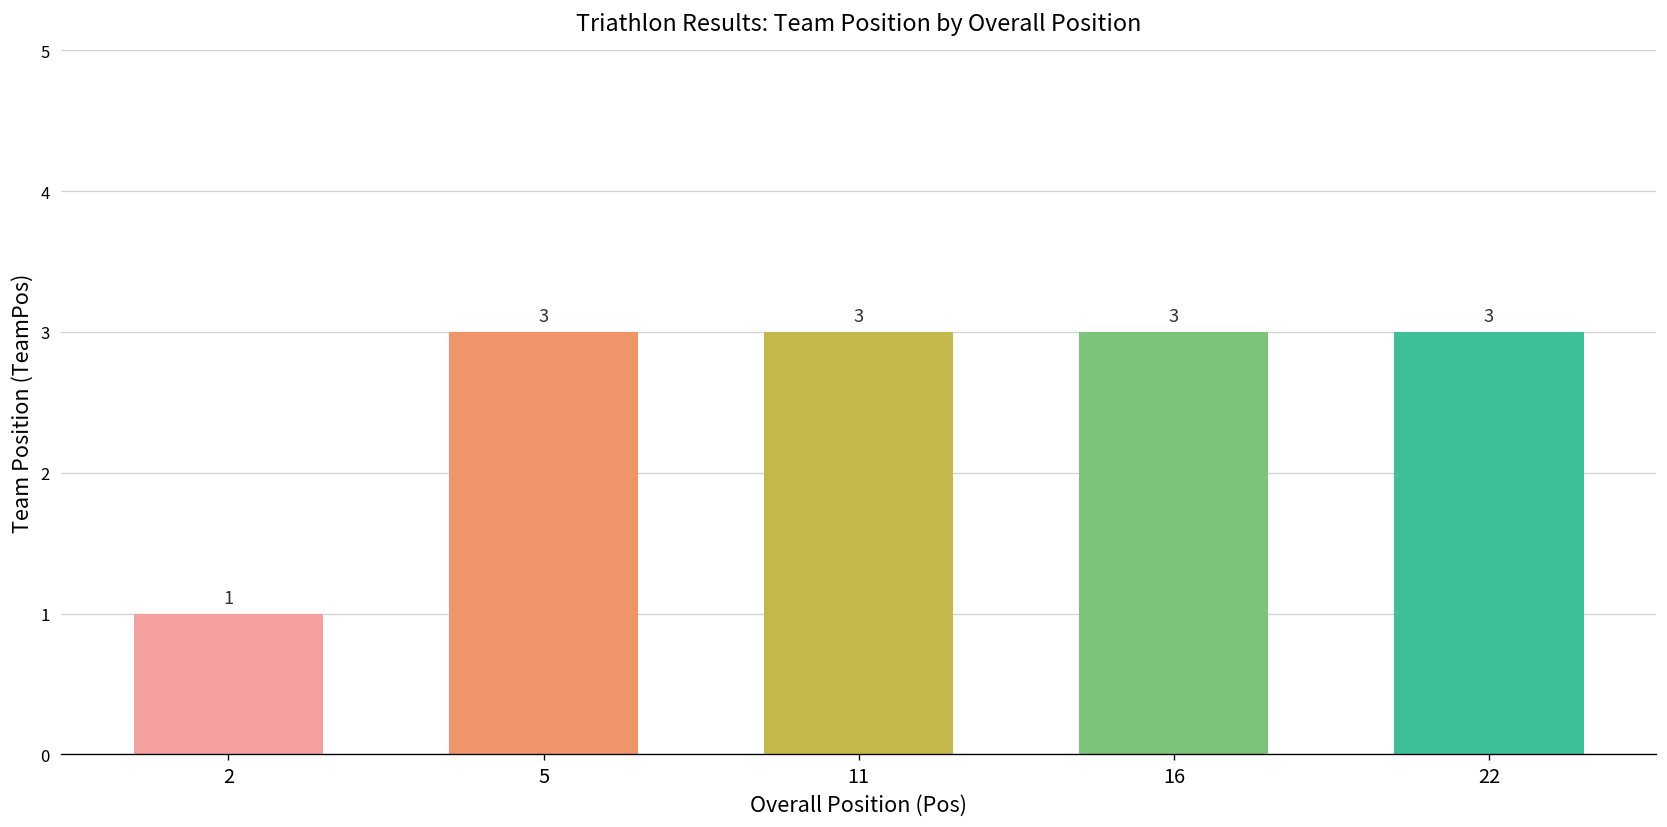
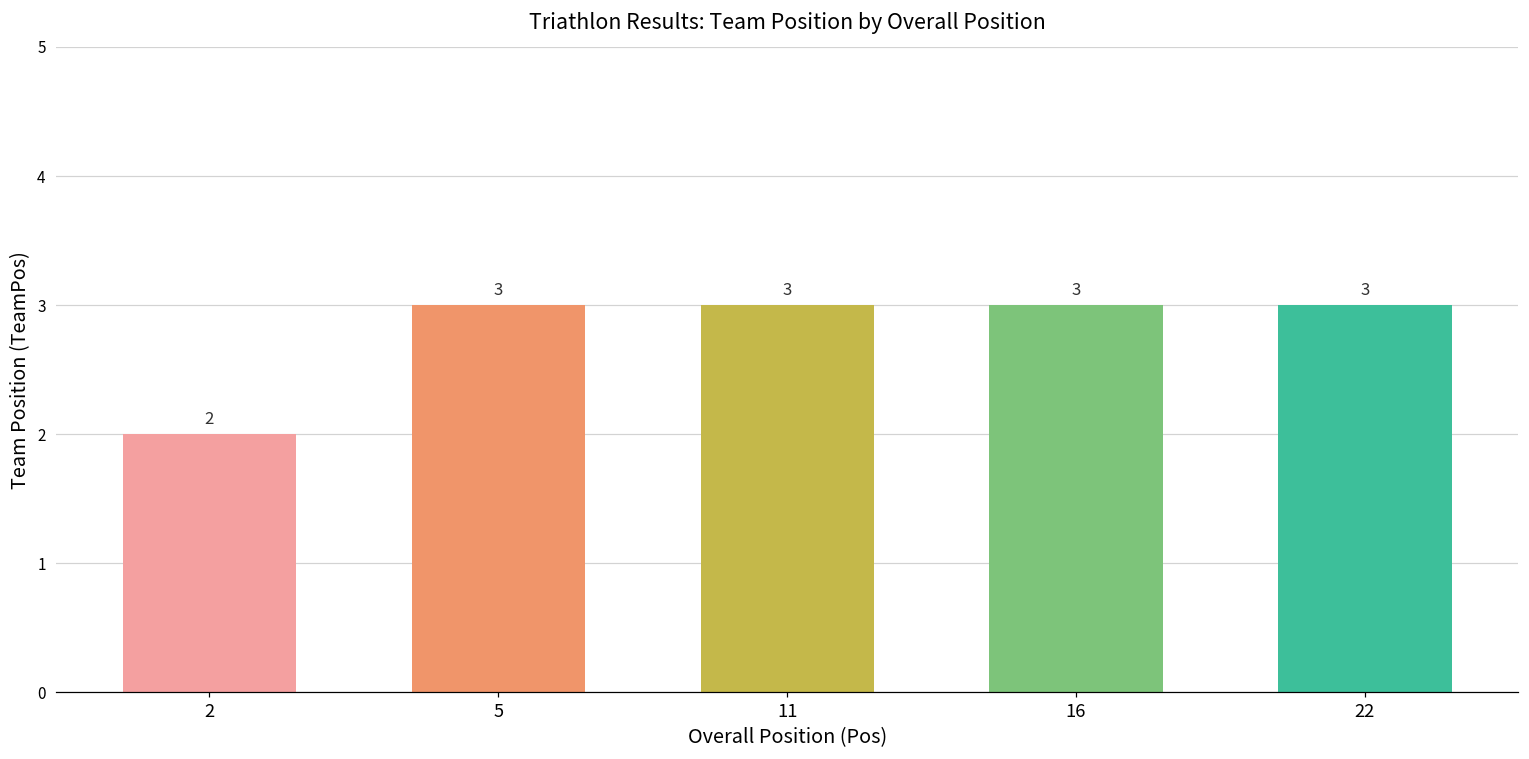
2: 1 -> 2
